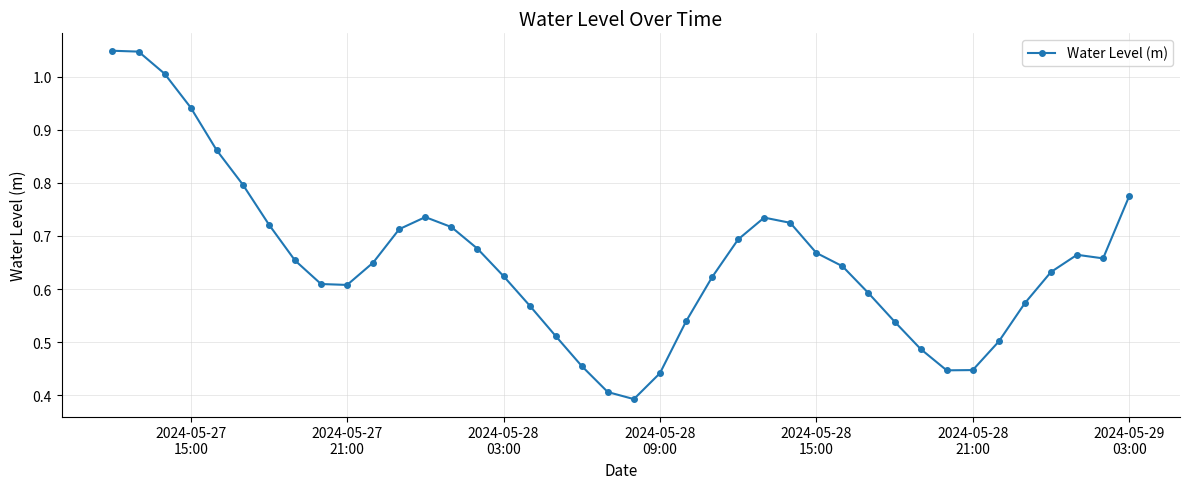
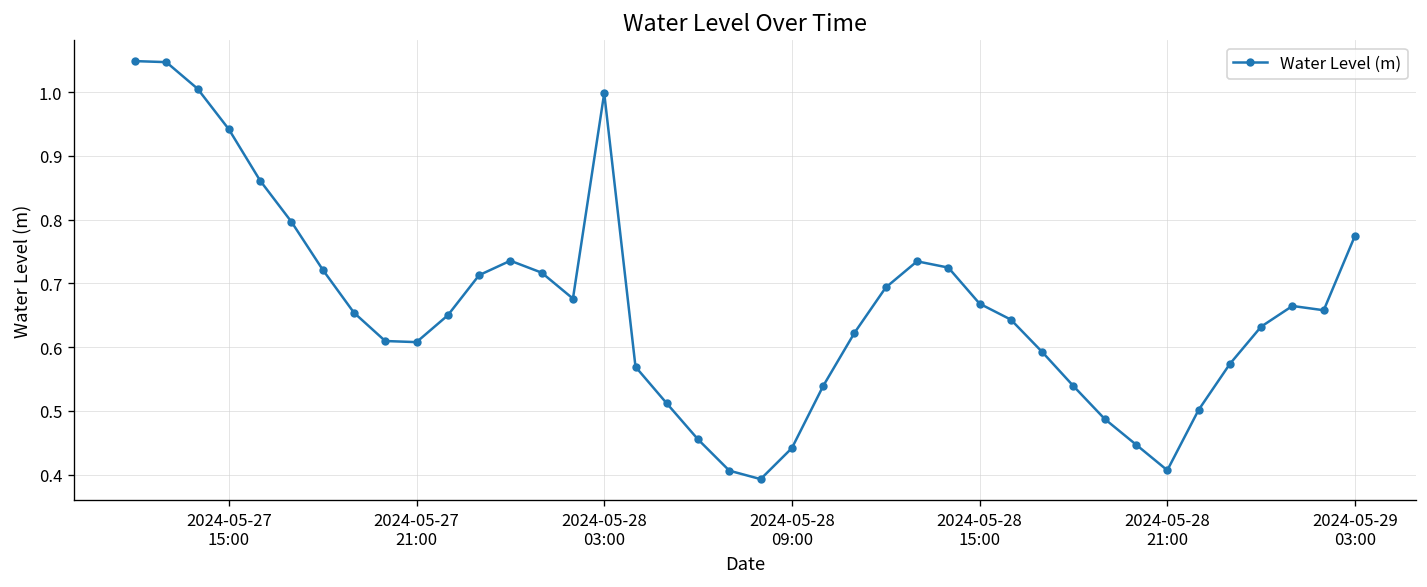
2024-05-28 03:00: 0.62 -> 1.00
2024-05-28 21:00: 0.45 -> 0.41
